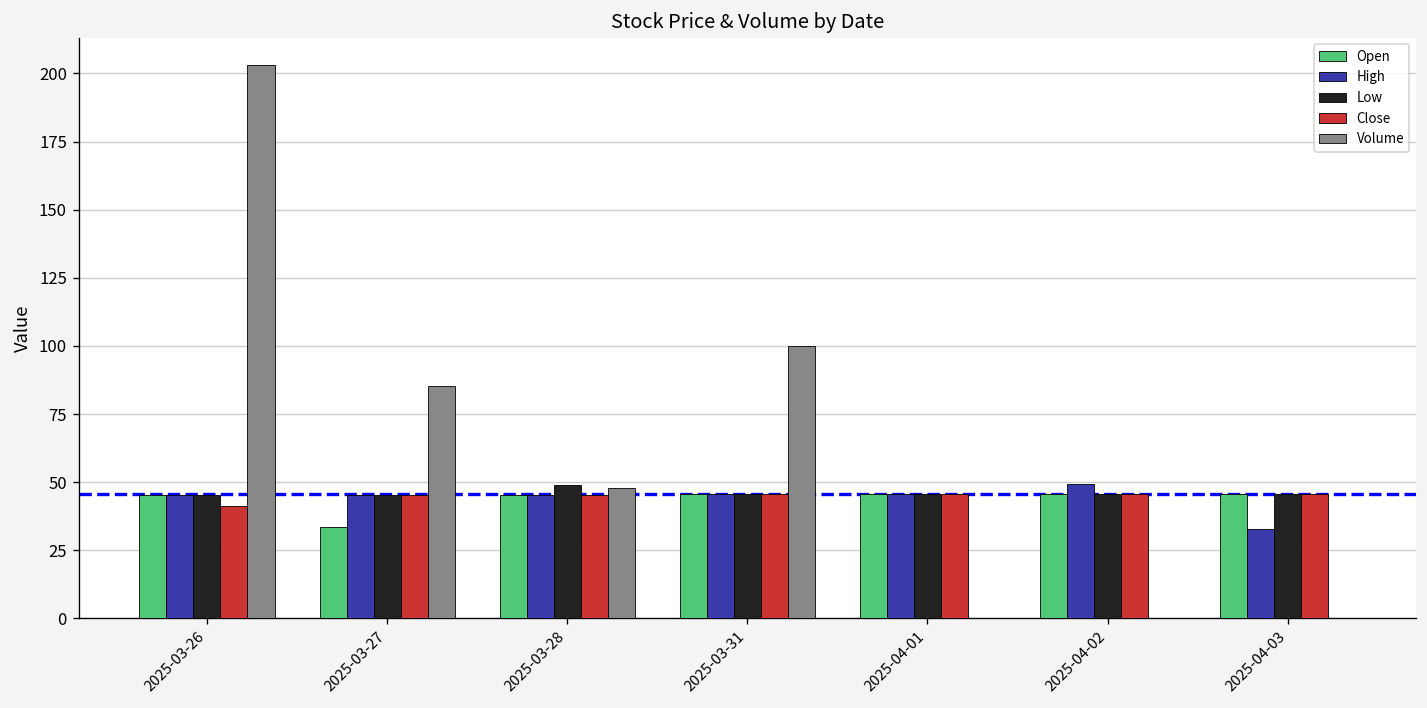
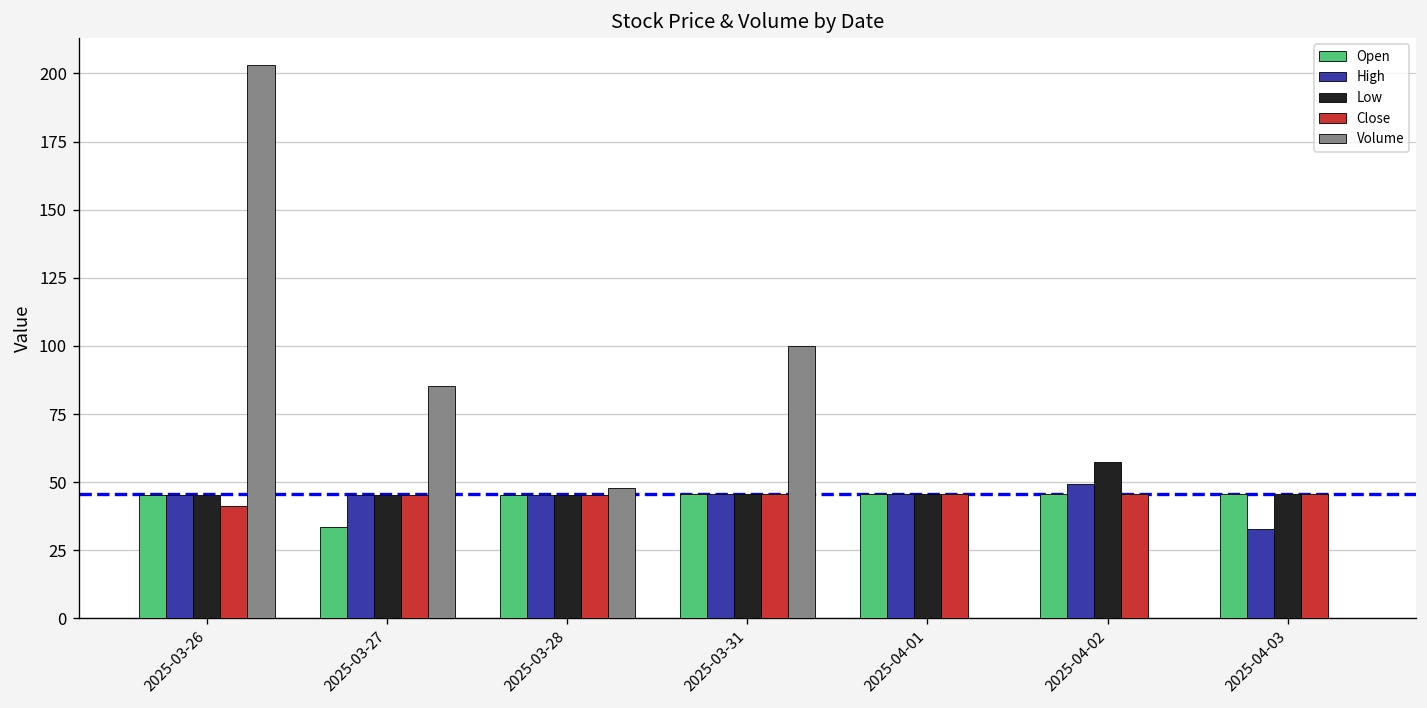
Low, 2025-03-28: 49 -> 45
Low, 2025-04-02: 46 -> 57
